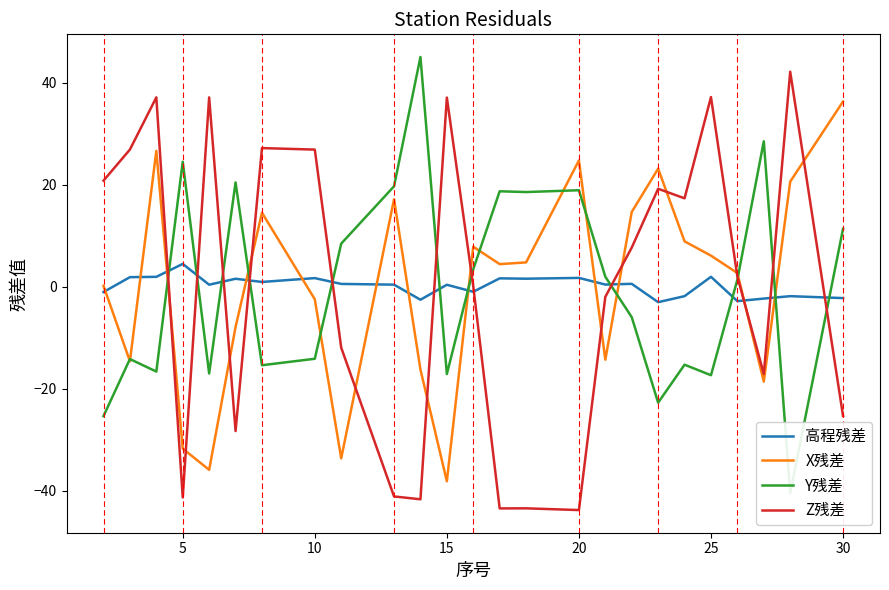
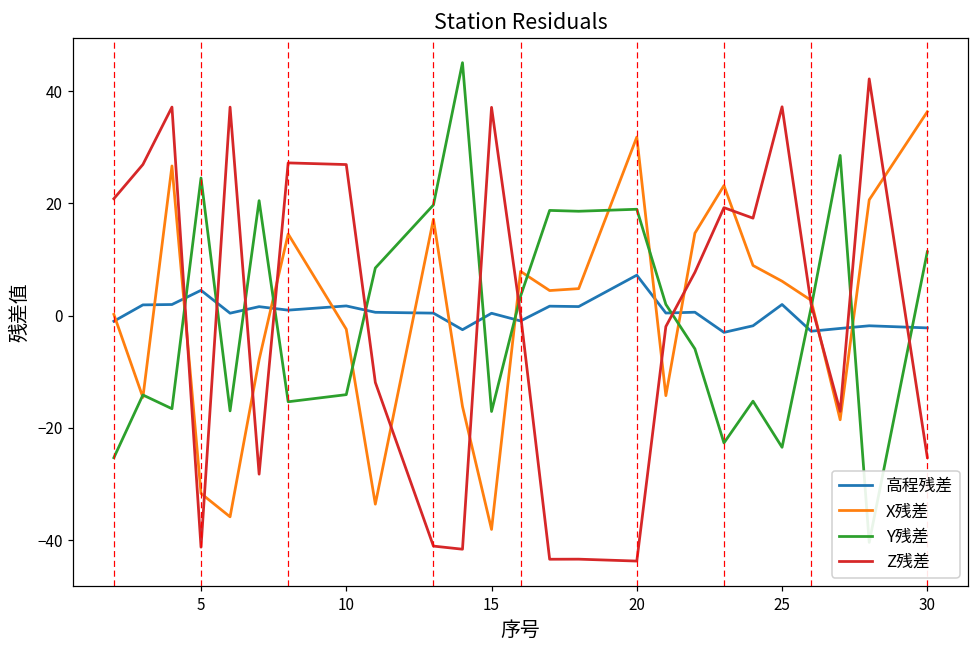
高程残差, 20: 2 -> 7
X残差, 20: 25 -> 32
Y残差, 25: -17 -> -23
